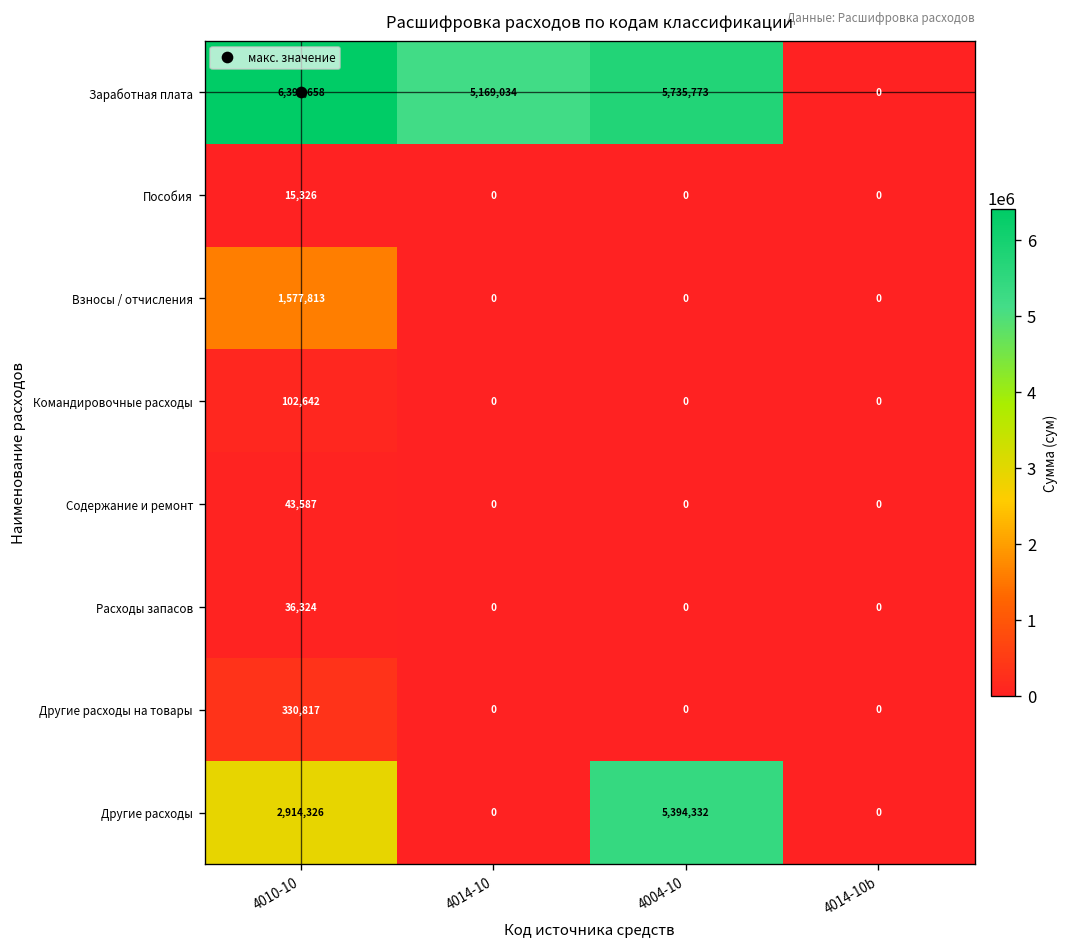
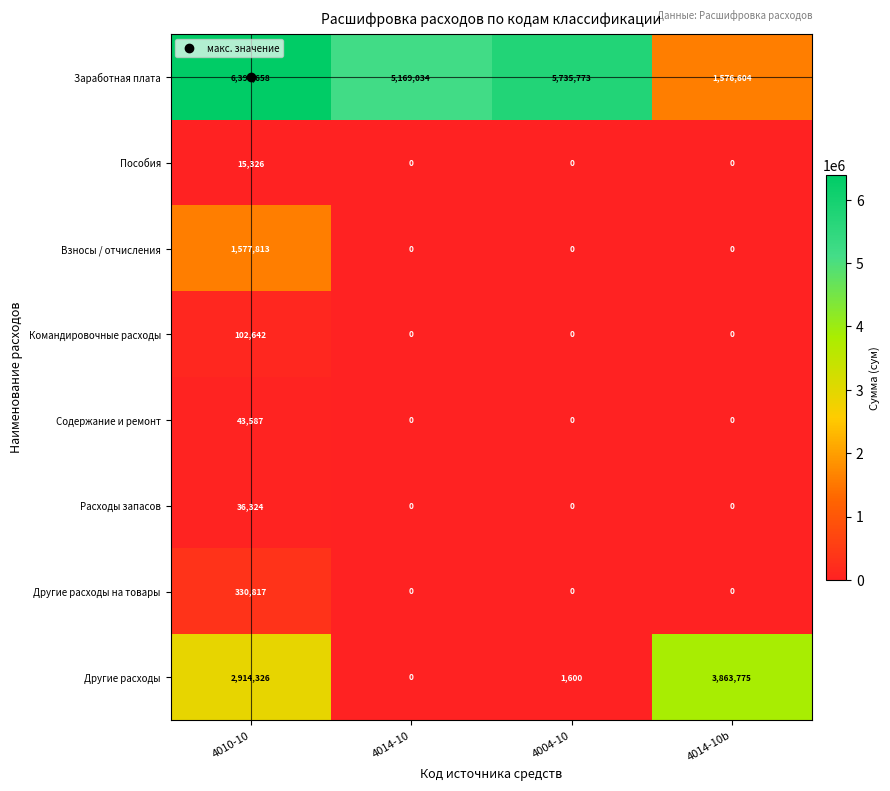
Заработная плата, 4014-10b: 0 -> 1,576,604
Другие расходы, 4004-10: 5,394,332 -> 1,600
Другие расходы, 4014-10b: 0 -> 3,863,775
